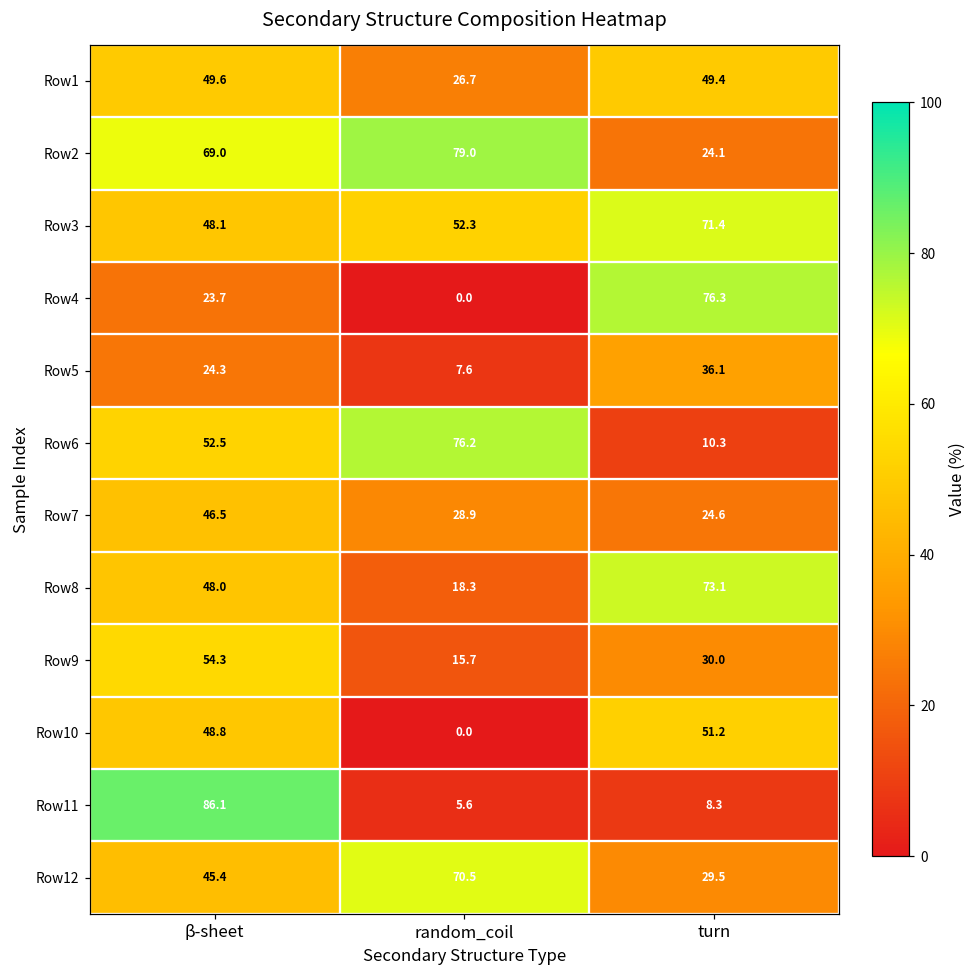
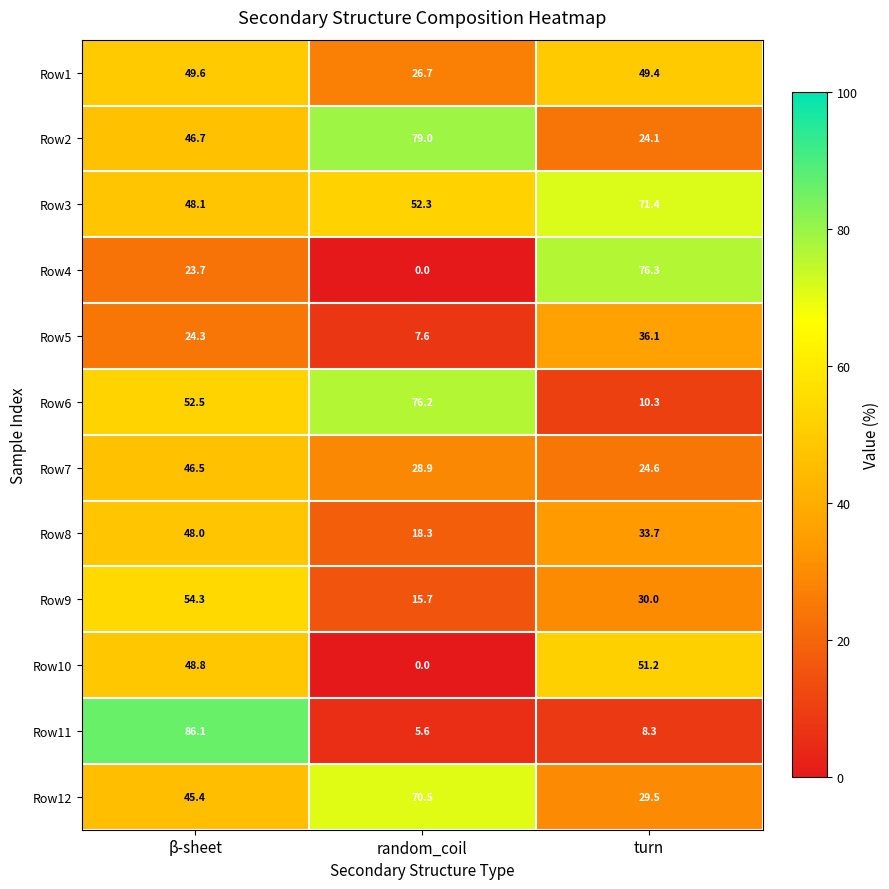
Row2, β-sheet: 69.0 -> 46.7
Row8, turn: 73.1 -> 33.7
